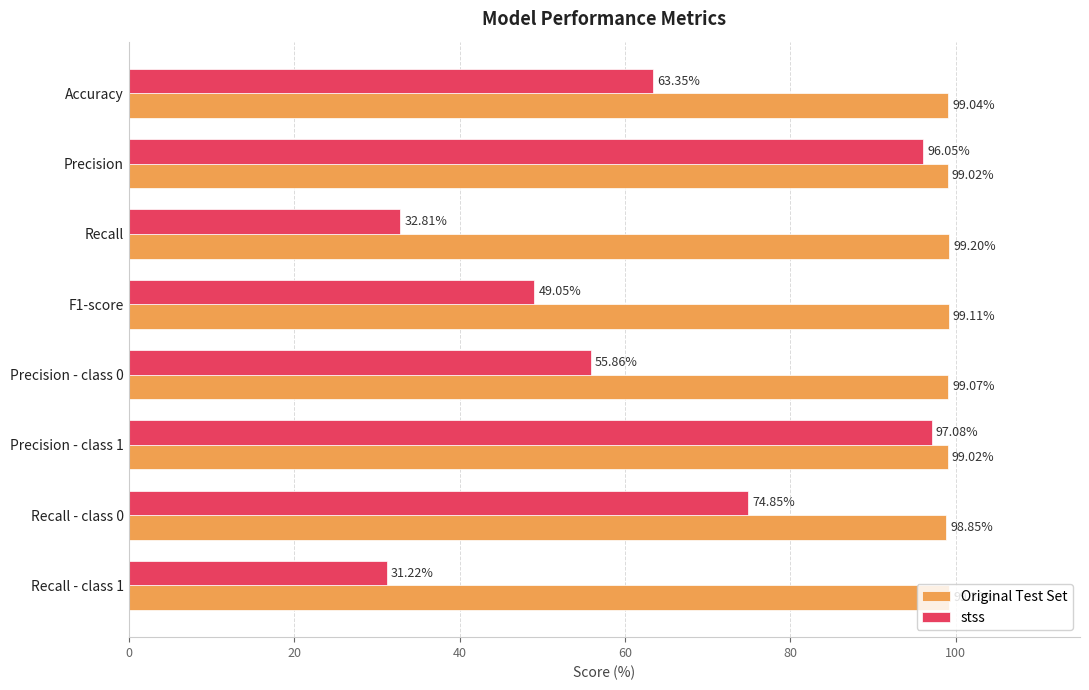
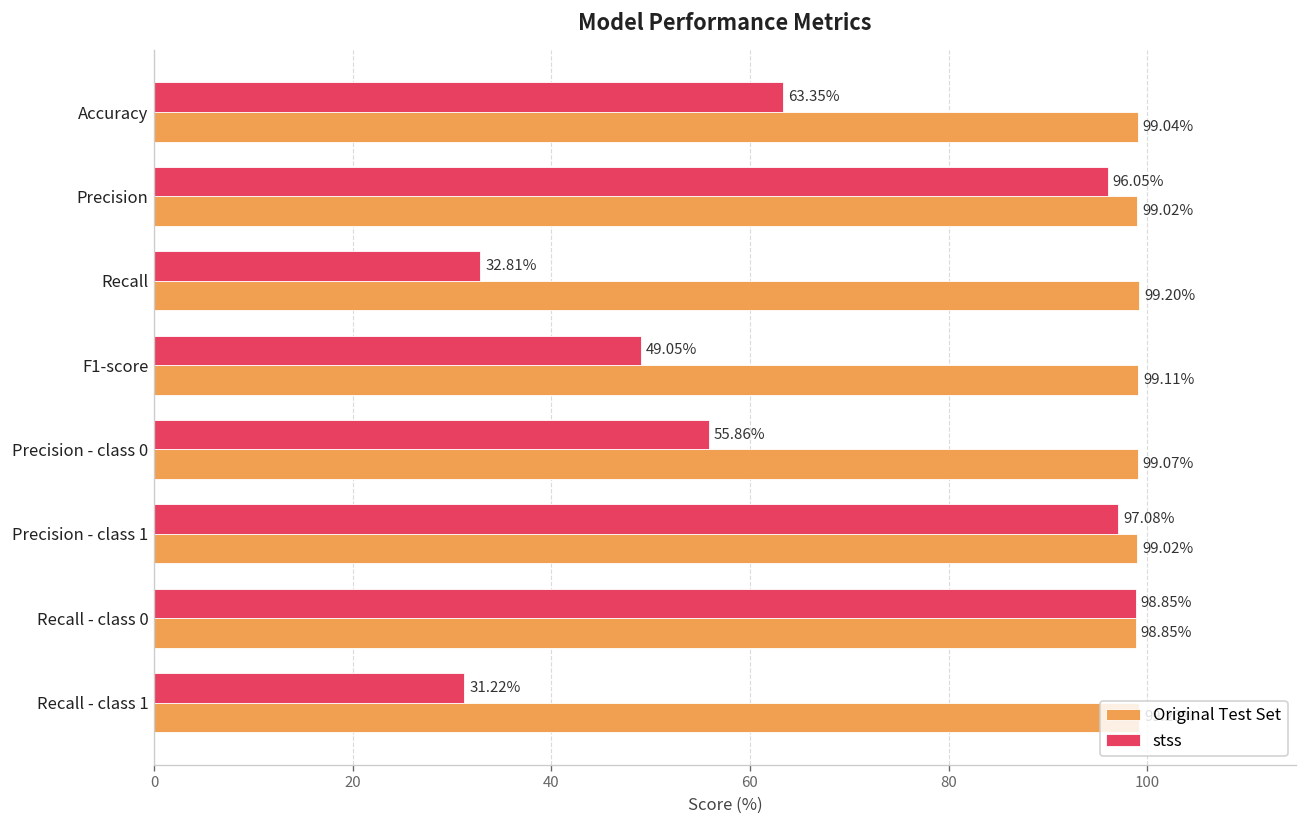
stss, Recall - class 0: 74.85% -> 98.85%
